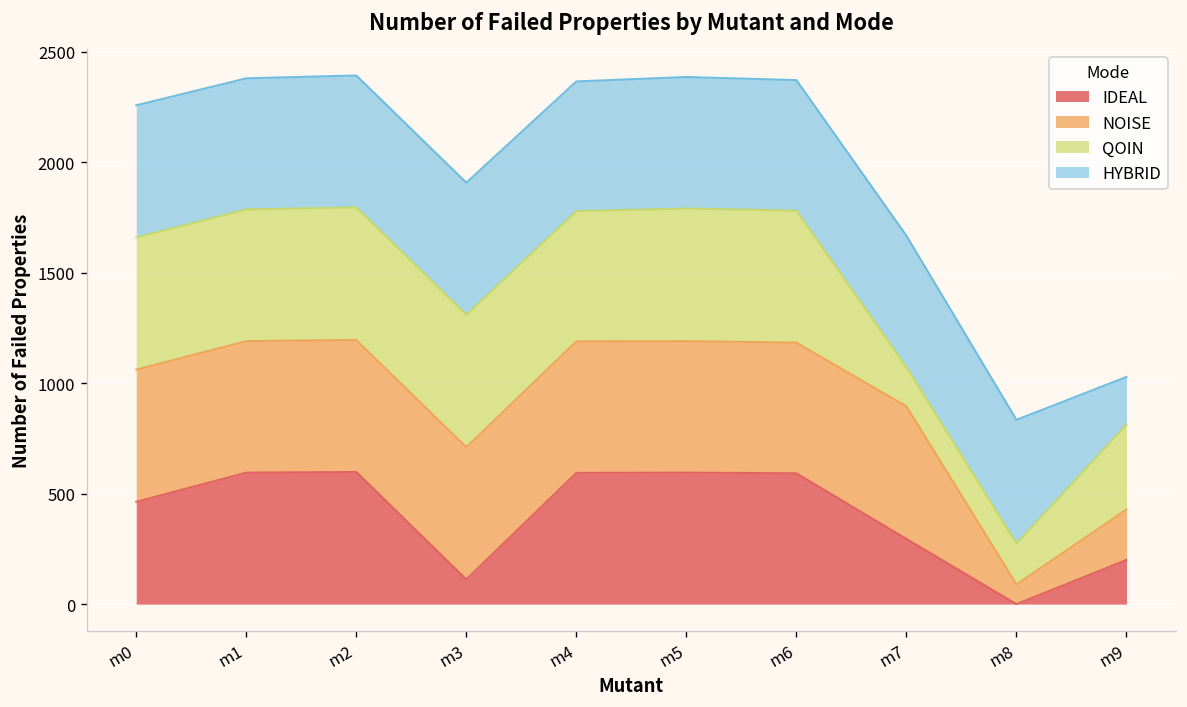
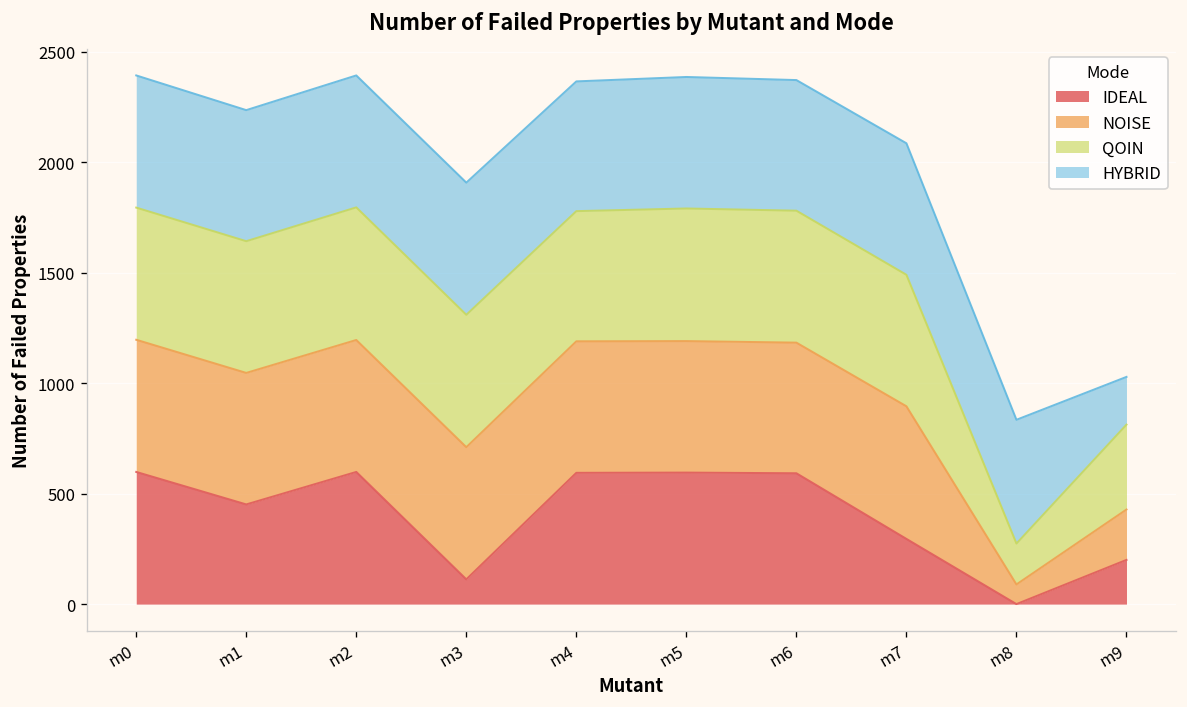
IDEAL, m0: 460 -> 600
IDEAL, m1: 600 -> 450
QOIN, m7: 180 -> 600
